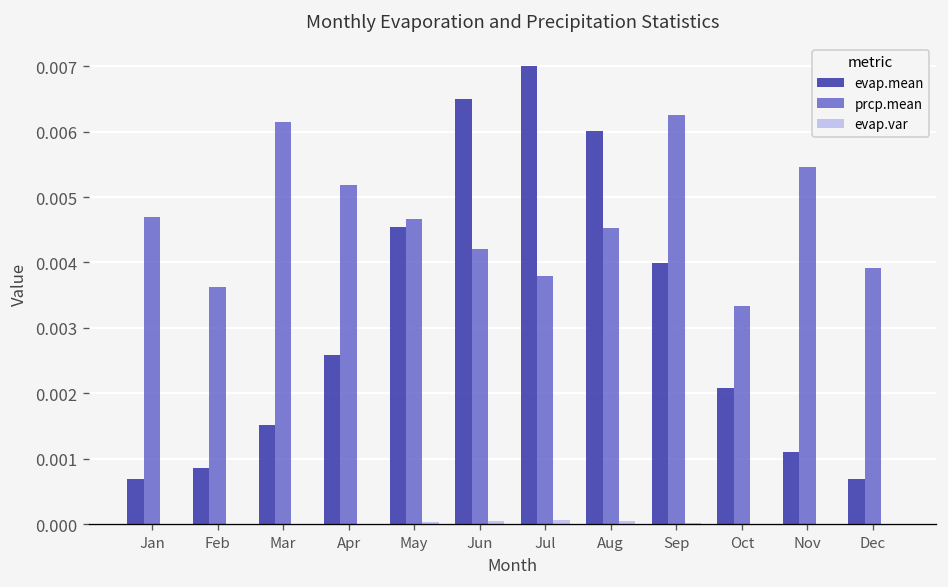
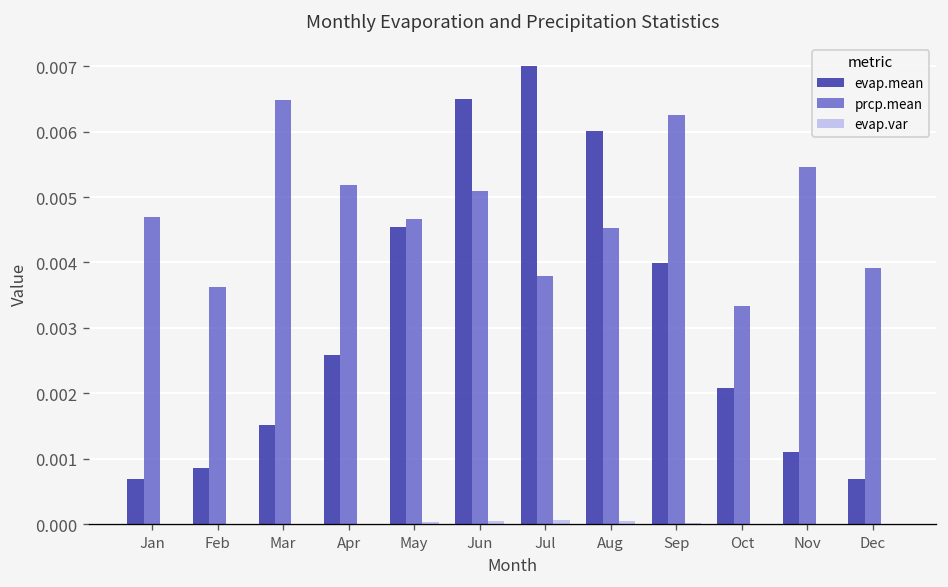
prcp.mean, Mar: 0.0062 -> 0.0065
prcp.mean, Jun: 0.0042 -> 0.0051
